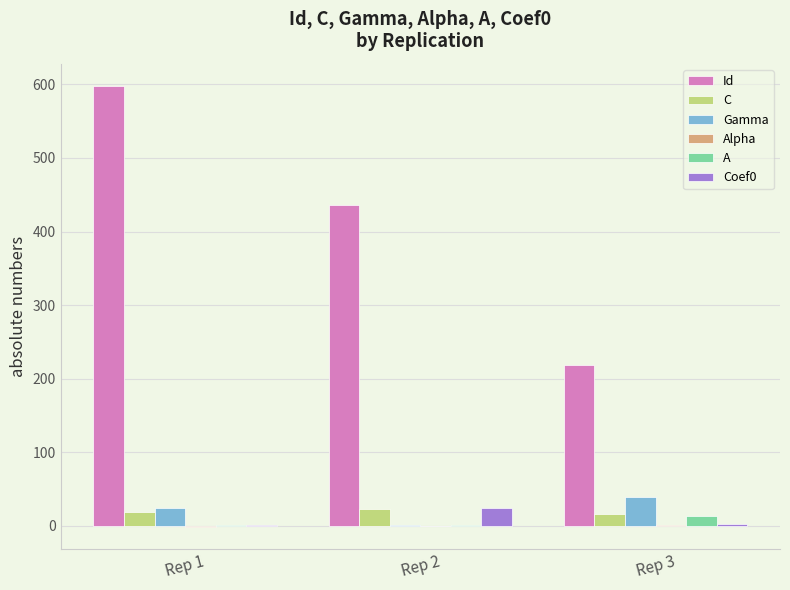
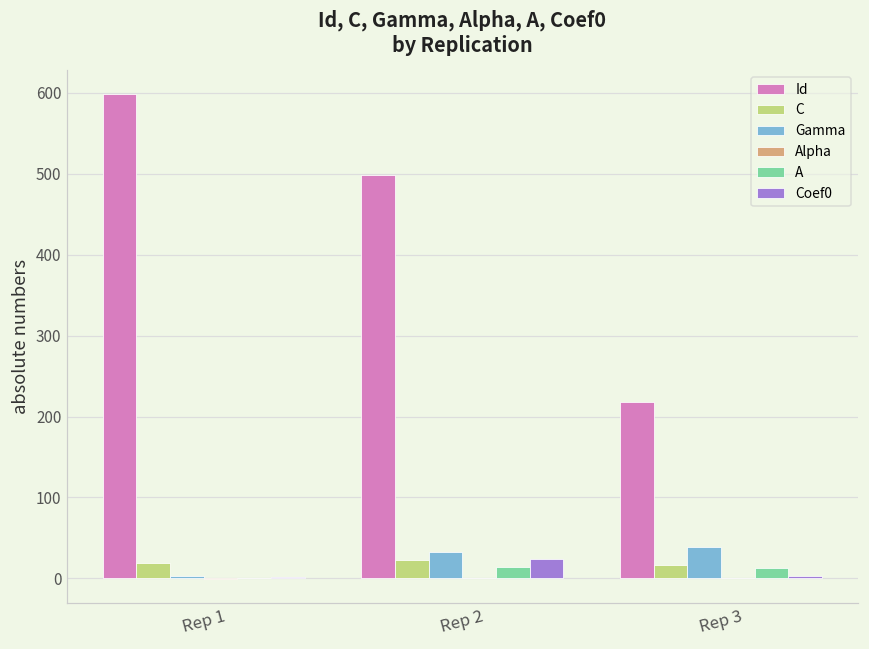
Gamma, Rep 1: 20 -> 0
Id, Rep 2: 440 -> 500
Gamma, Rep 2: 0 -> 30
A, Rep 2: 0 -> 10
